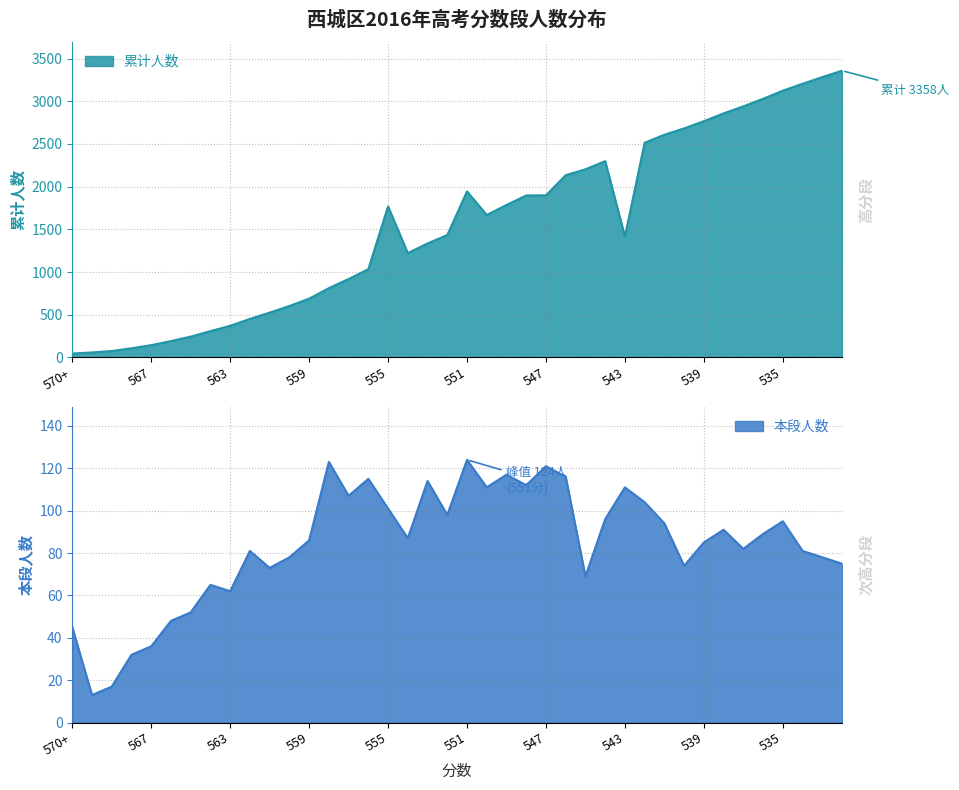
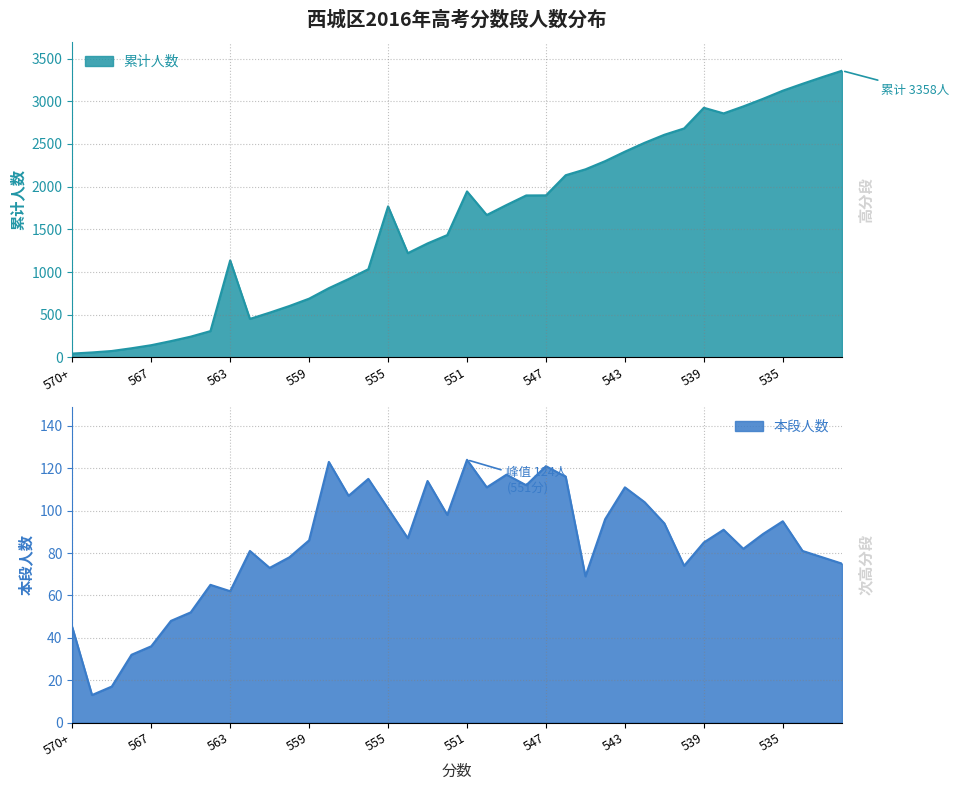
西城区2016年高考分数段人数分布, 563: 400 -> 1100
西城区2016年高考分数段人数分布, 543: 1400 -> 2400
西城区2016年高考分数段人数分布, 539: 2800 -> 2900
